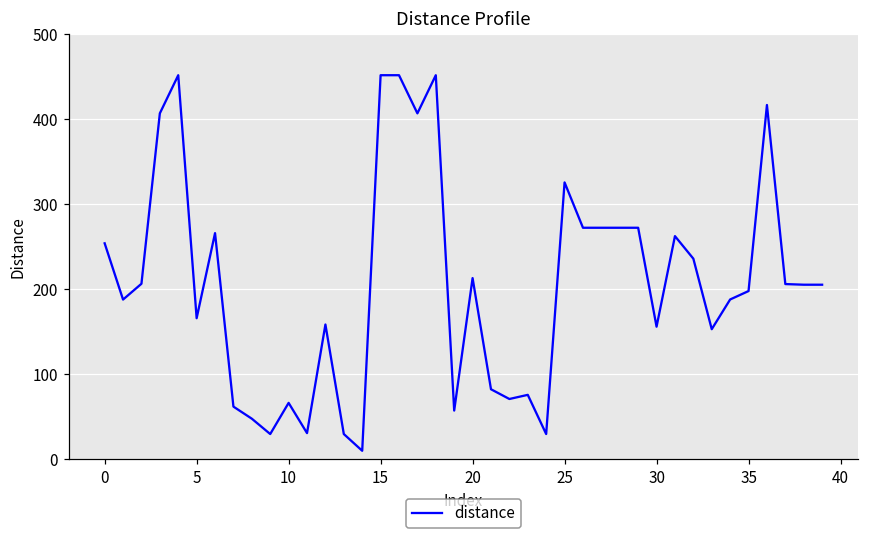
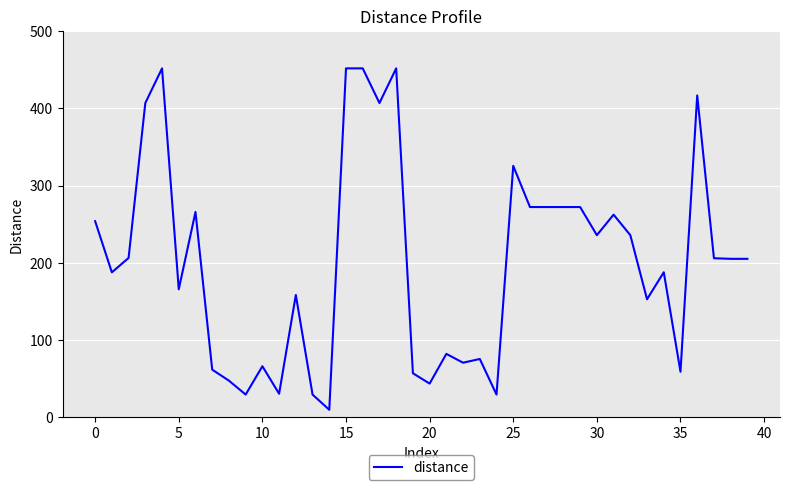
20: 210 -> 40
30: 160 -> 240
35: 200 -> 60
